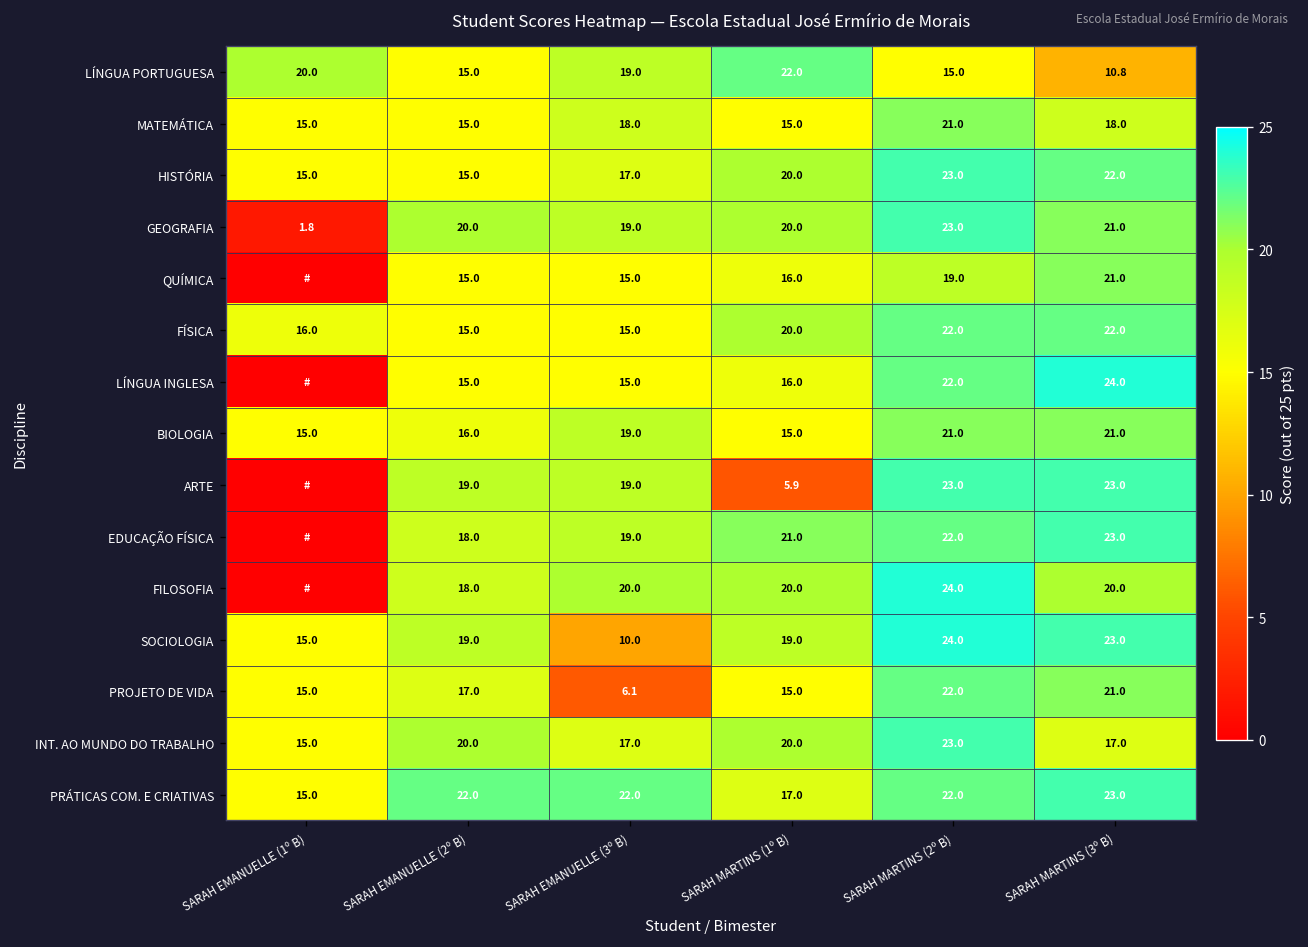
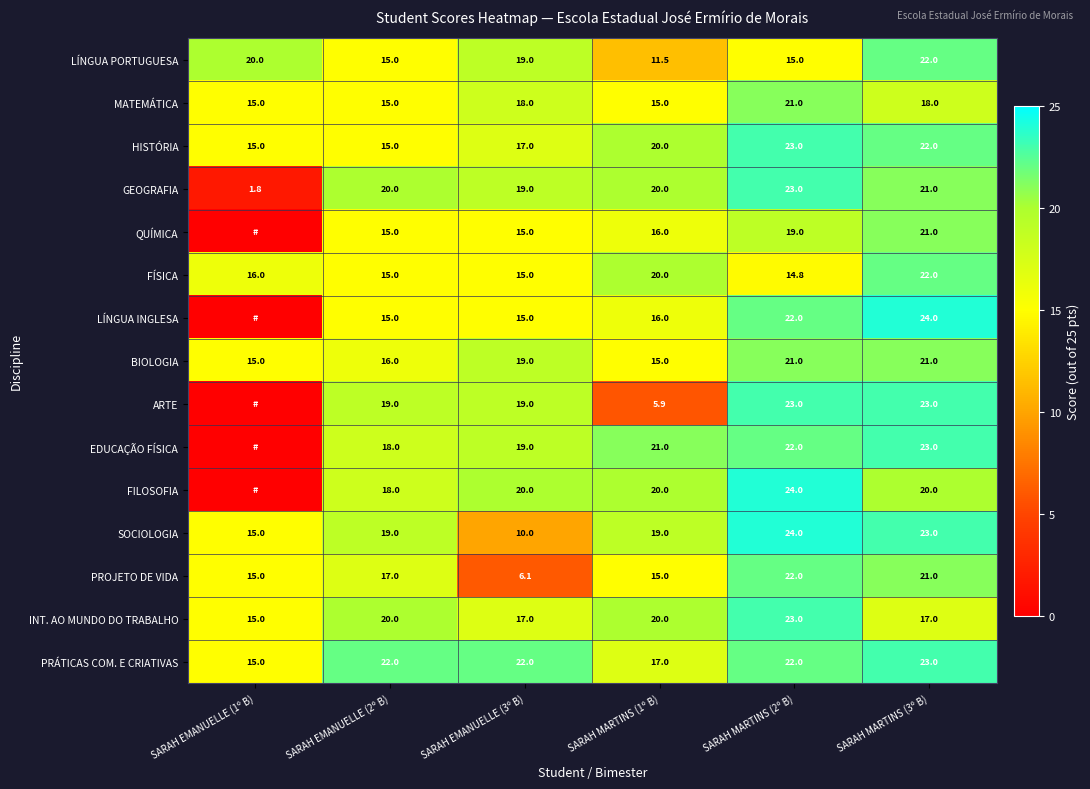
LÍNGUA PORTUGUESA, SARAH MARTINS (1º B): 22.0 -> 11.5
LÍNGUA PORTUGUESA, SARAH MARTINS (3º B): 10.8 -> 22.0
FÍSICA, SARAH MARTINS (2º B): 22.0 -> 14.8
